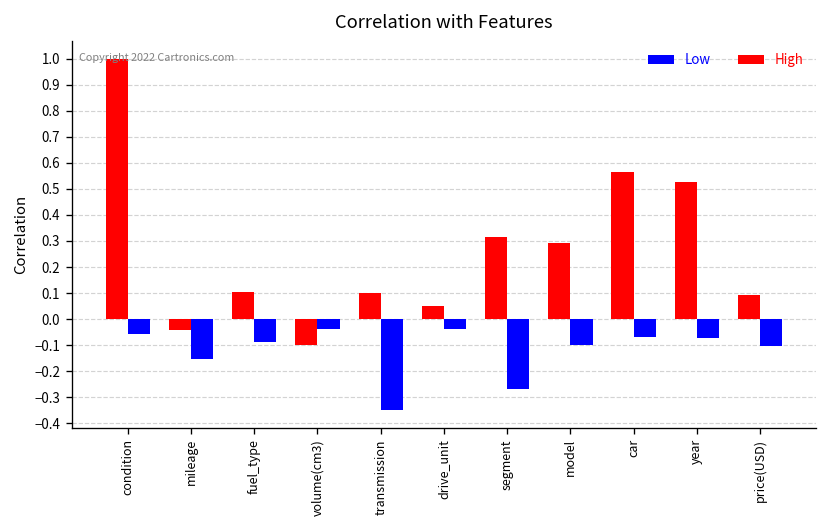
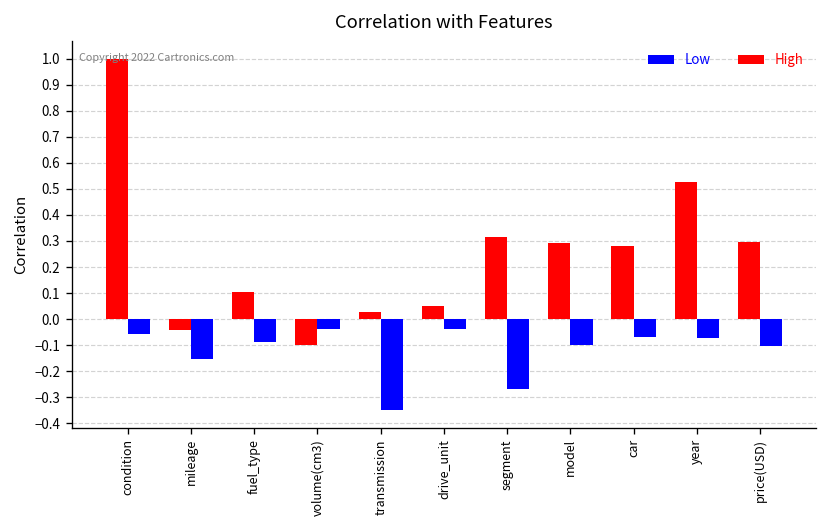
High, transmission: 0.10 -> 0.03
High, car: 0.57 -> 0.28
High, price(USD): 0.09 -> 0.29
